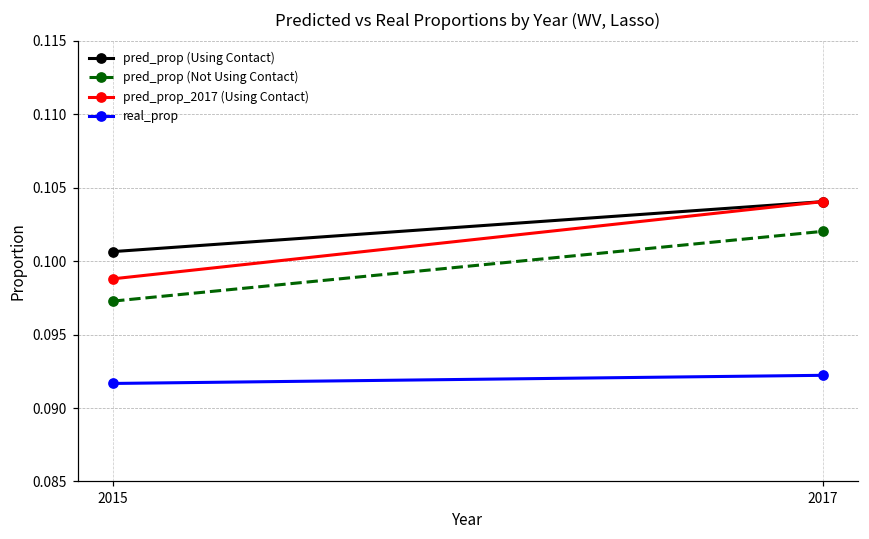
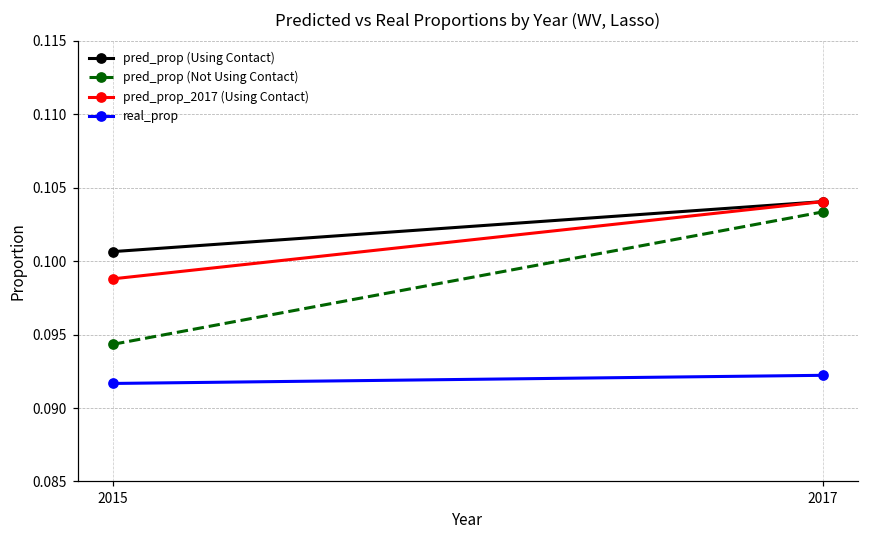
pred_prop (Not Using Contact), 2015: 0.0973 -> 0.0943
pred_prop (Not Using Contact), 2017: 0.1020 -> 0.1034
